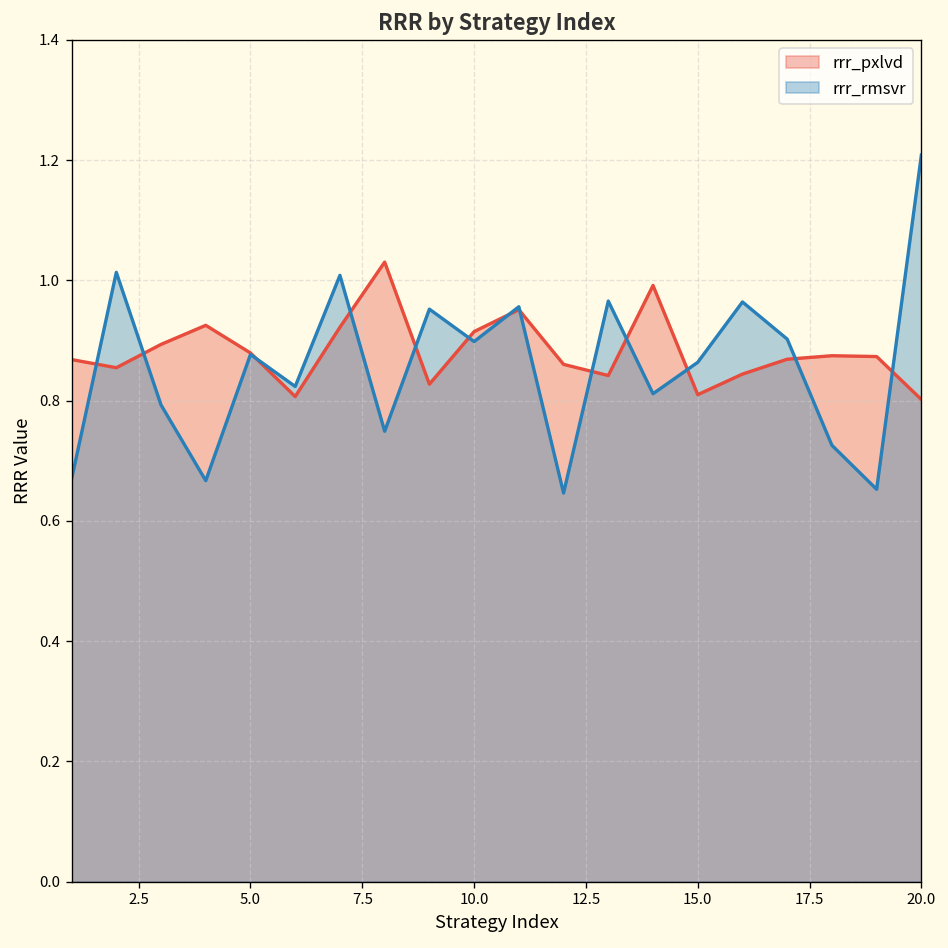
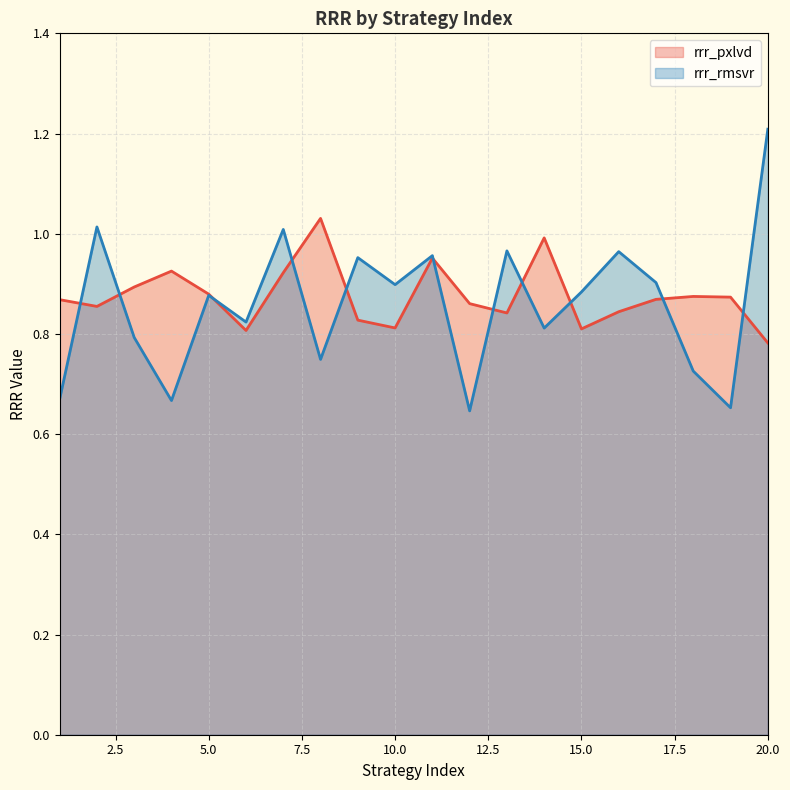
rrr_pxlvd, 10.0: 0.91 -> 0.81
rrr_rmsvr, 15.0: 0.86 -> 0.88
rrr_pxlvd, 20.0: 0.80 -> 0.78
